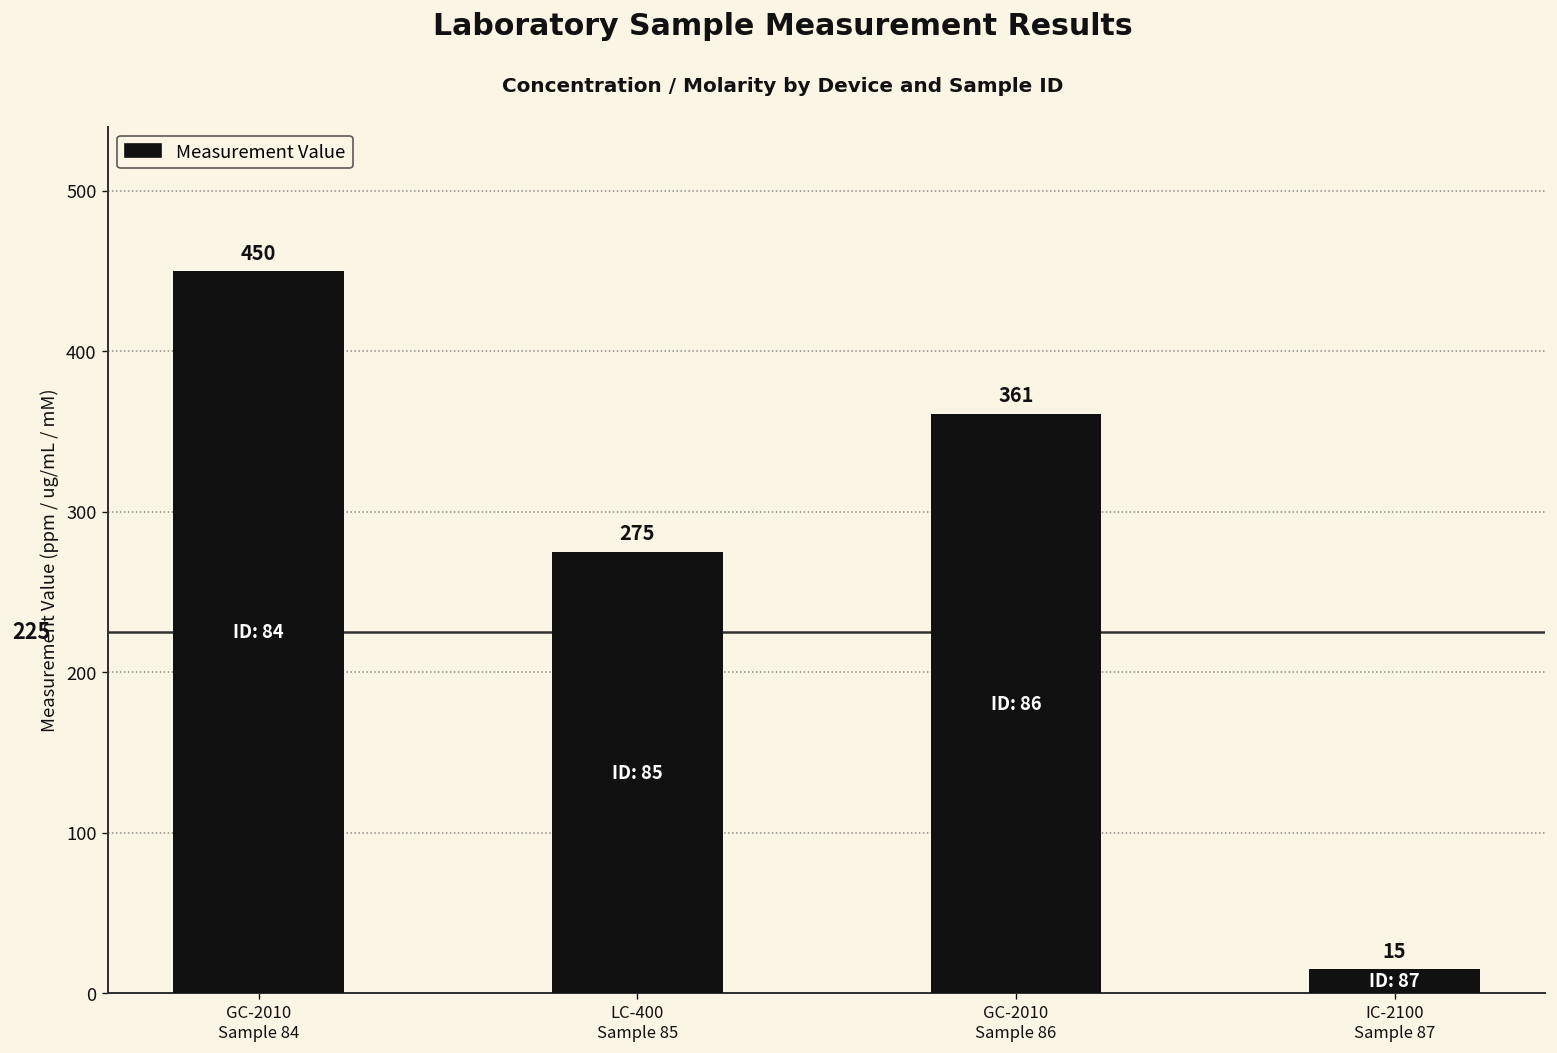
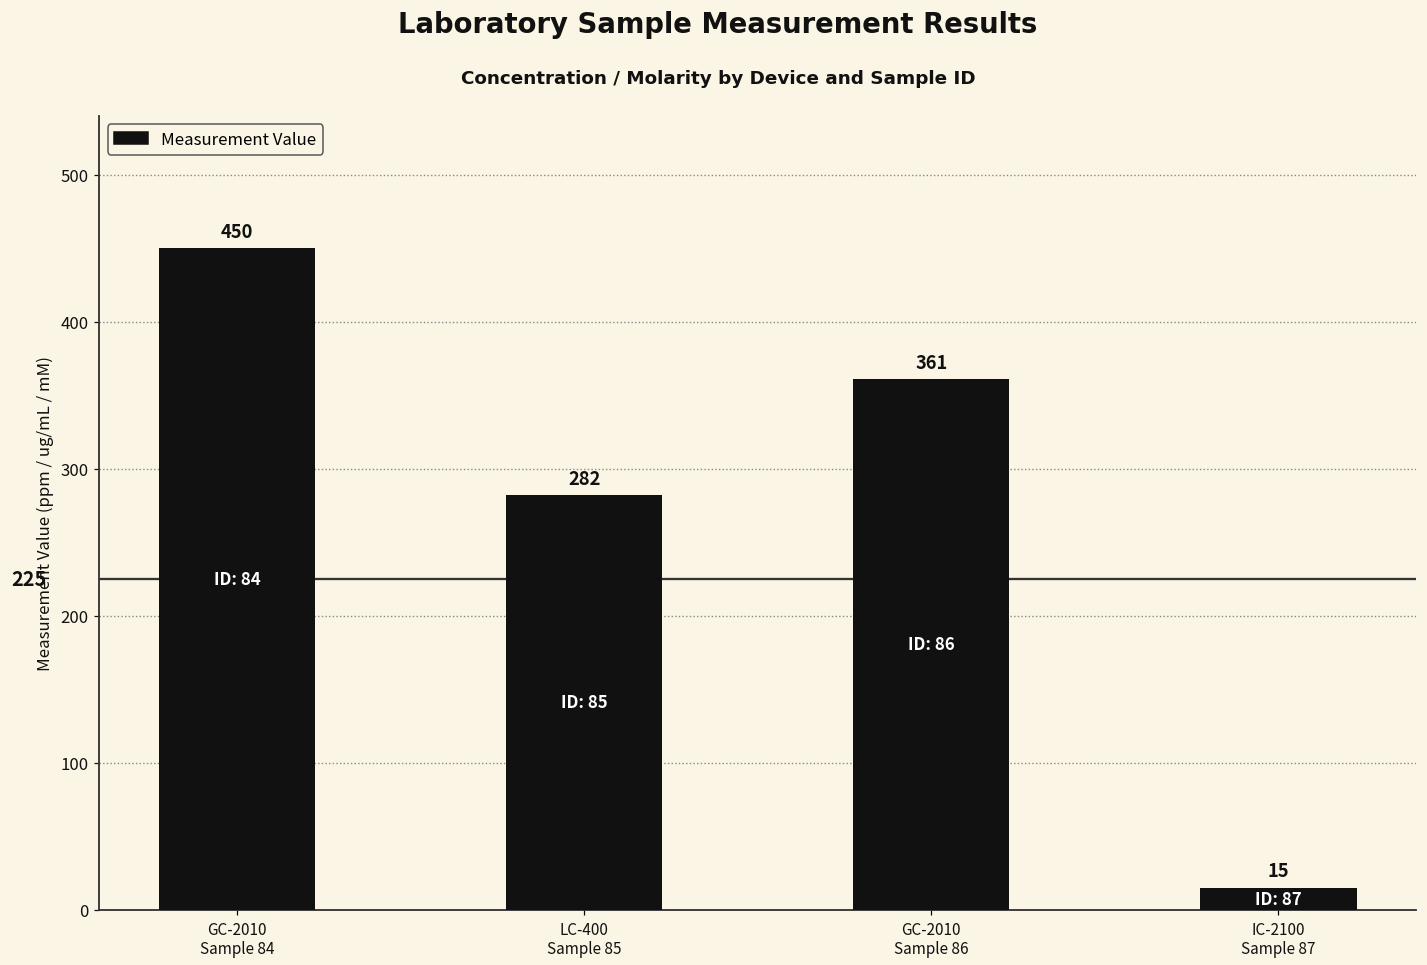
LC-400 Sample 85: 275 -> 282
